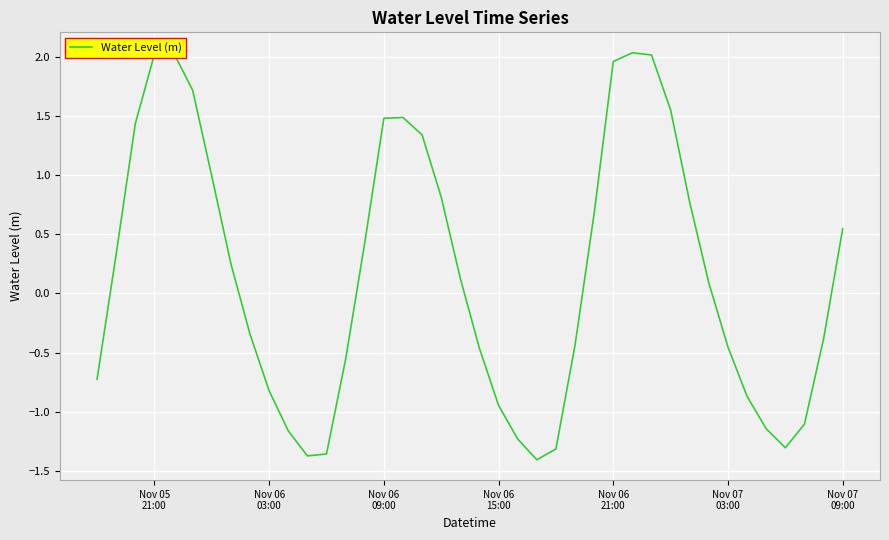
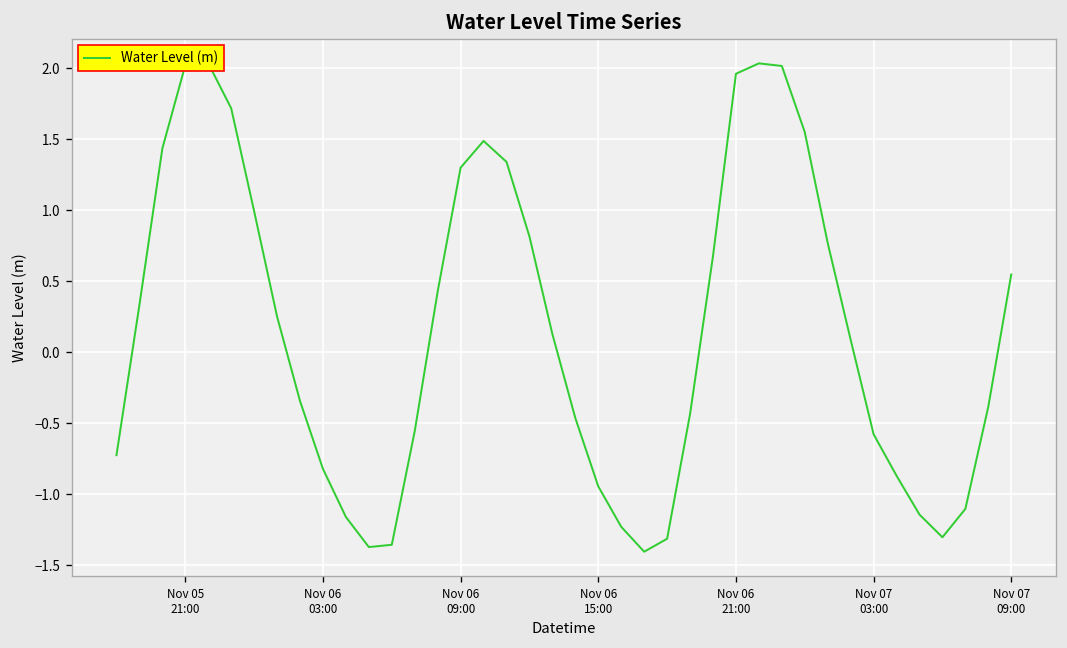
Nov 06 09:00: 1.48 -> 1.30
Nov 07 03:00: -0.45 -> -0.58
